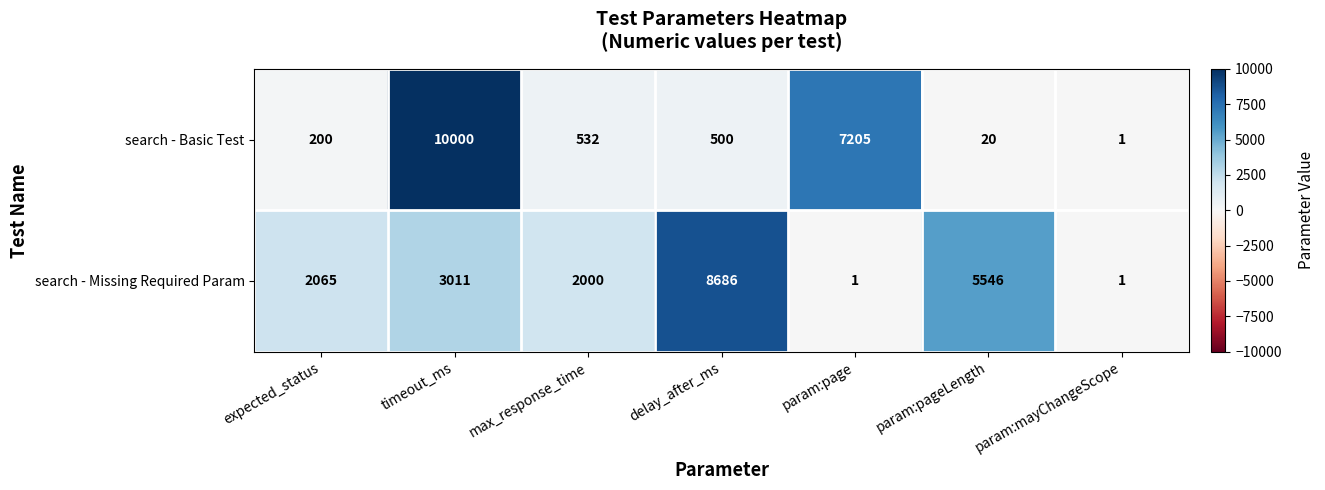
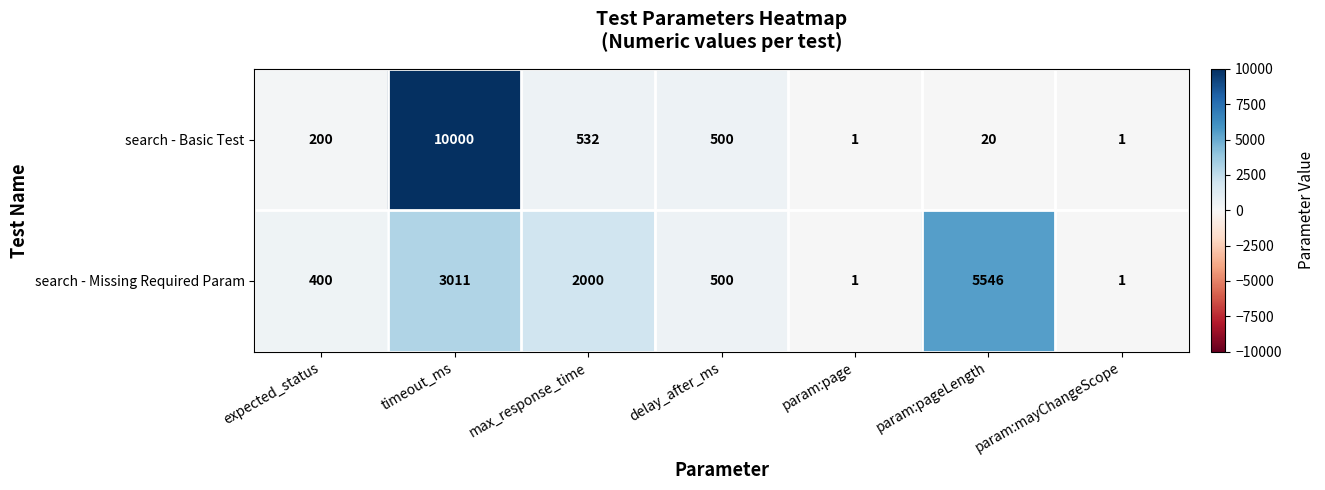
search - Basic Test, param:page: 7205 -> 1
search - Missing Required Param, expected_status: 2065 -> 400
search - Missing Required Param, delay_after_ms: 8686 -> 500
